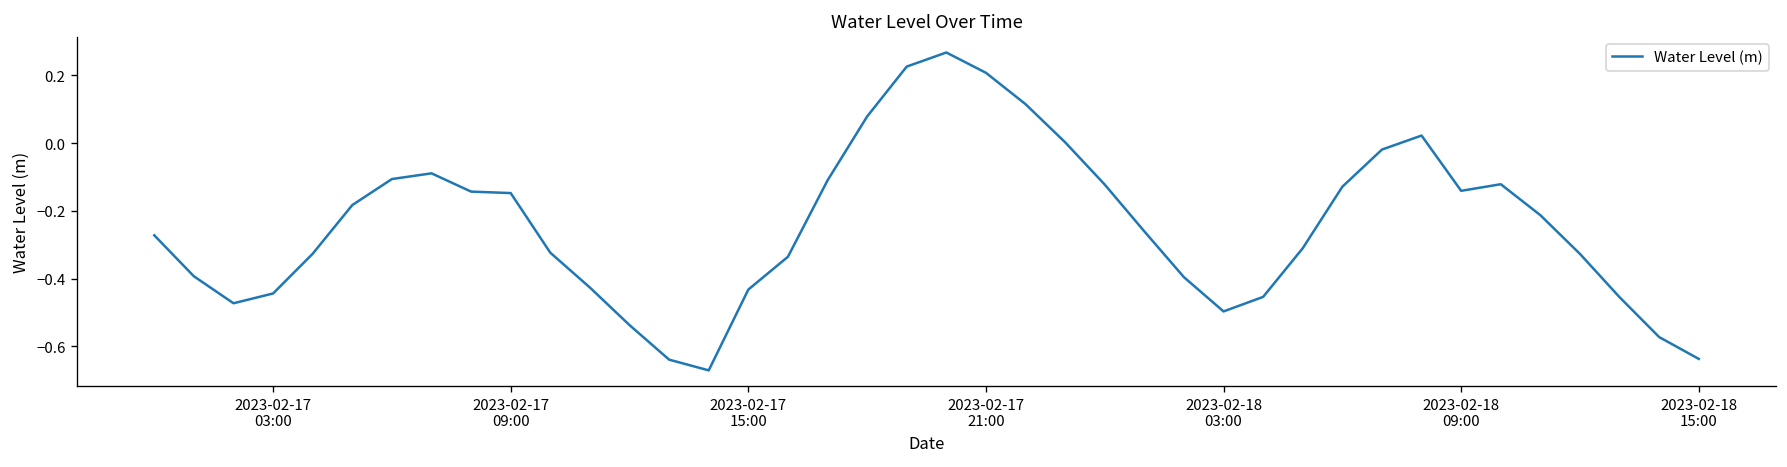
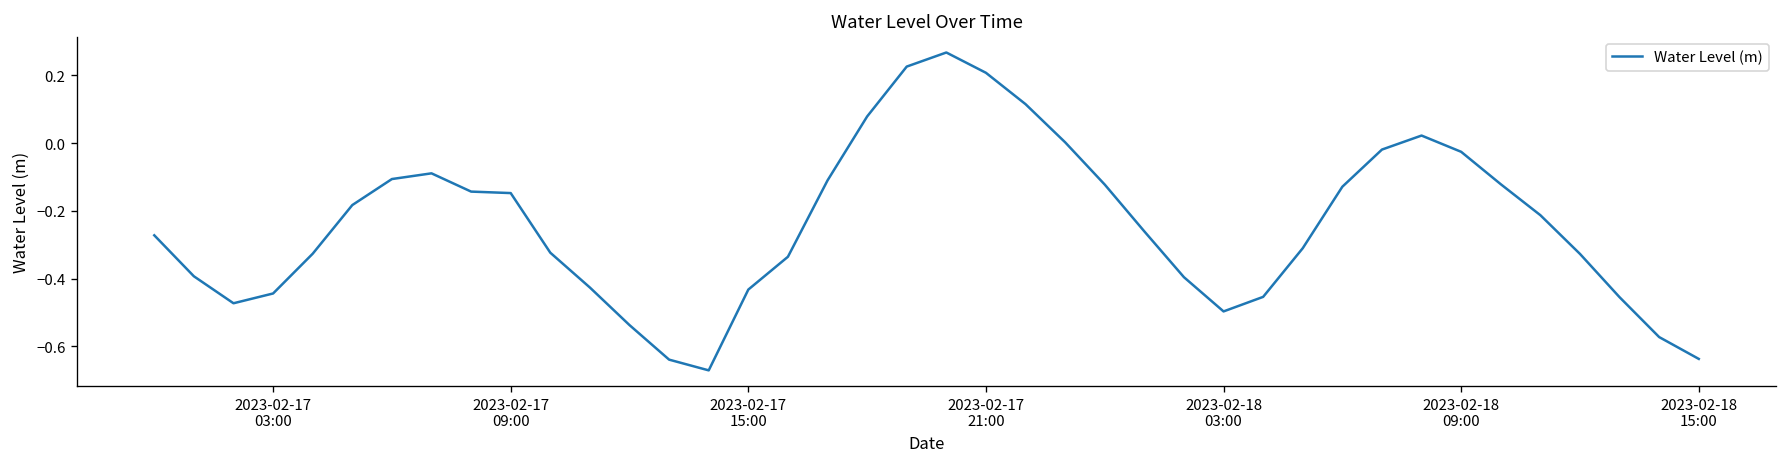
2023-02-18 09:00: -0.14 -> -0.03
